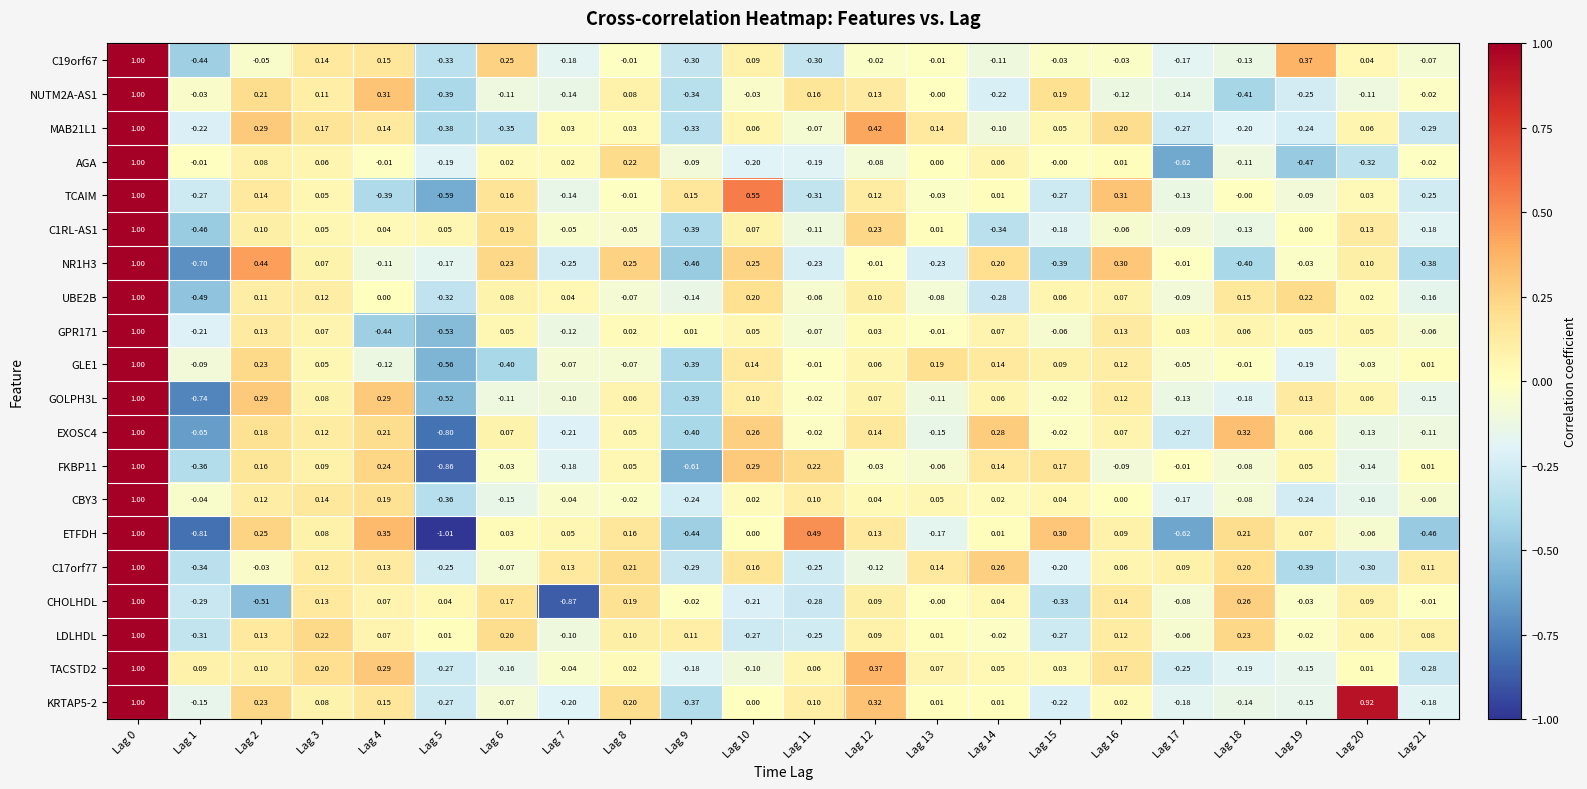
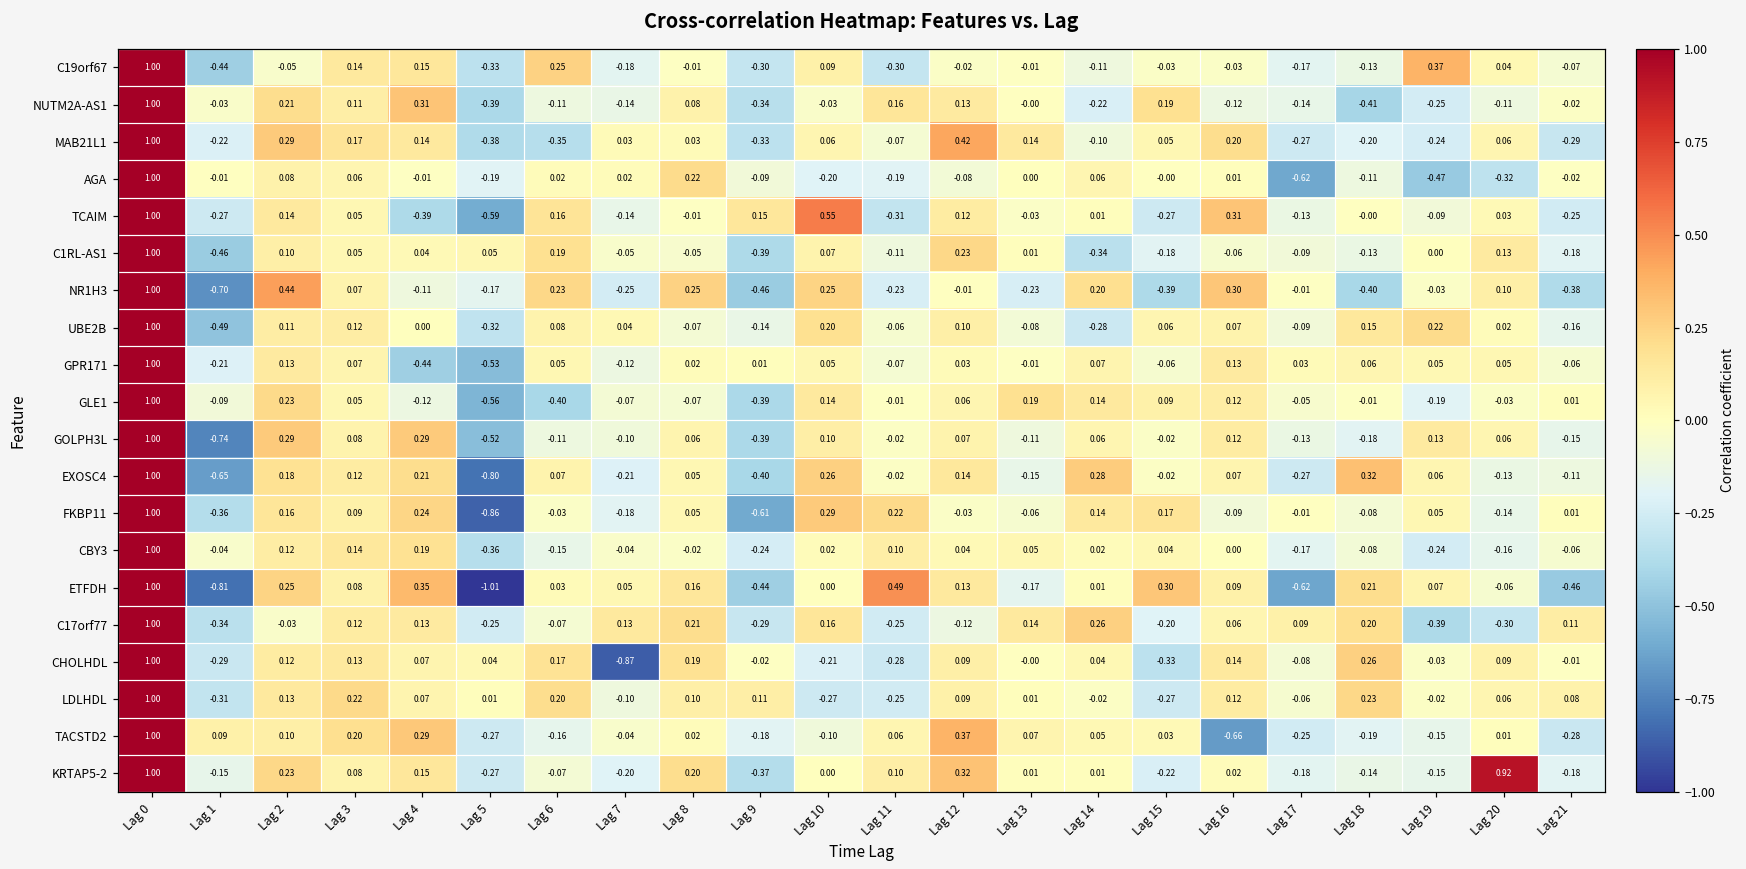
CHOLHDL, Lag 2: -0.51 -> 0.12
TACSTD2, Lag 16: 0.17 -> -0.66
